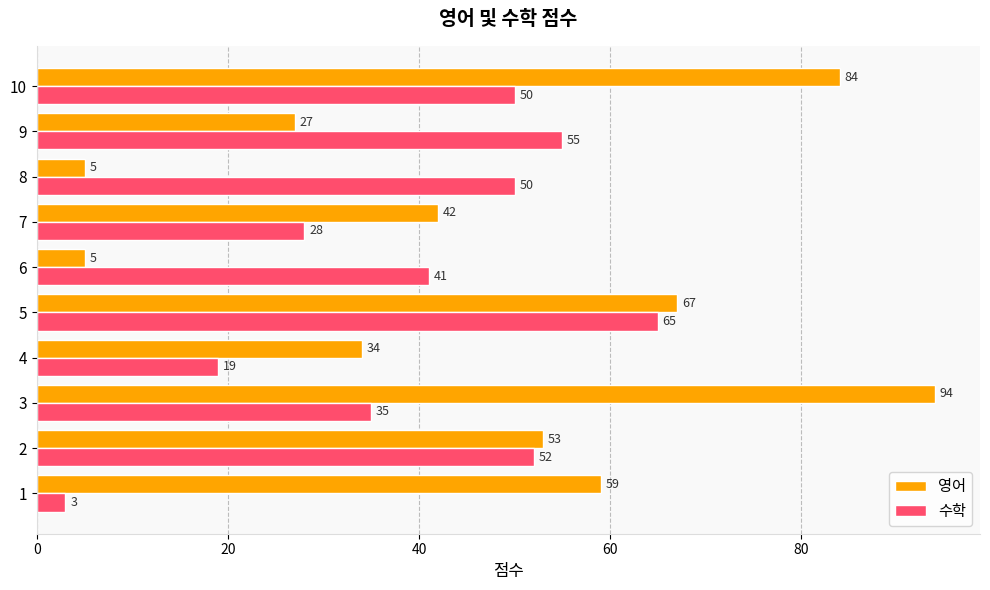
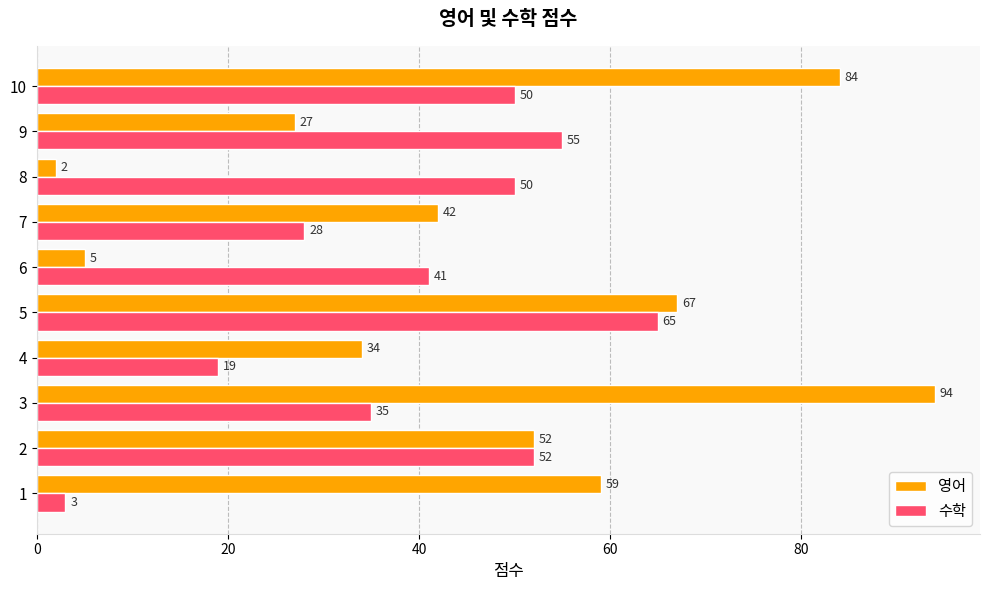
영어, 8: 5 -> 2
영어, 2: 53 -> 52
